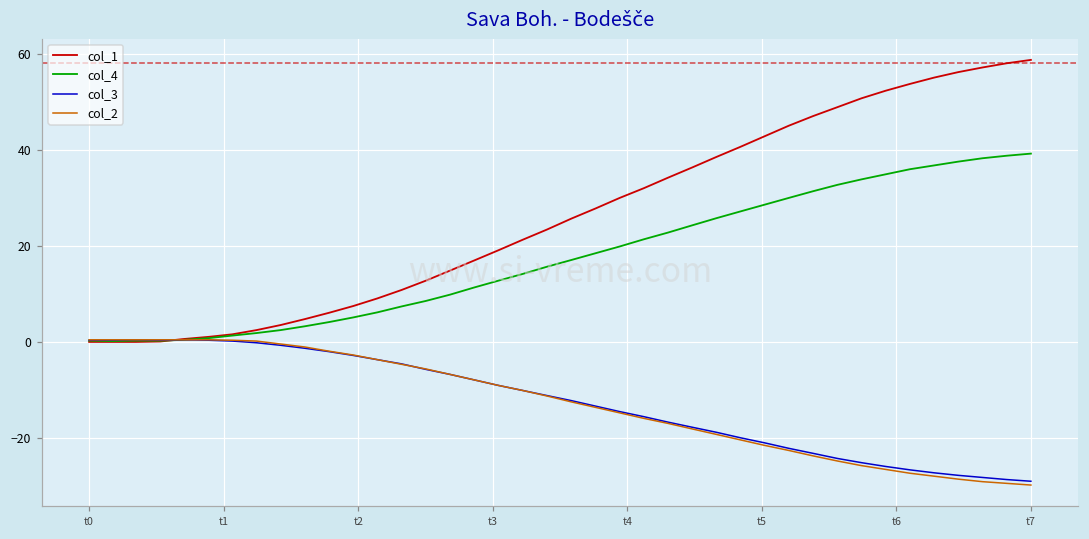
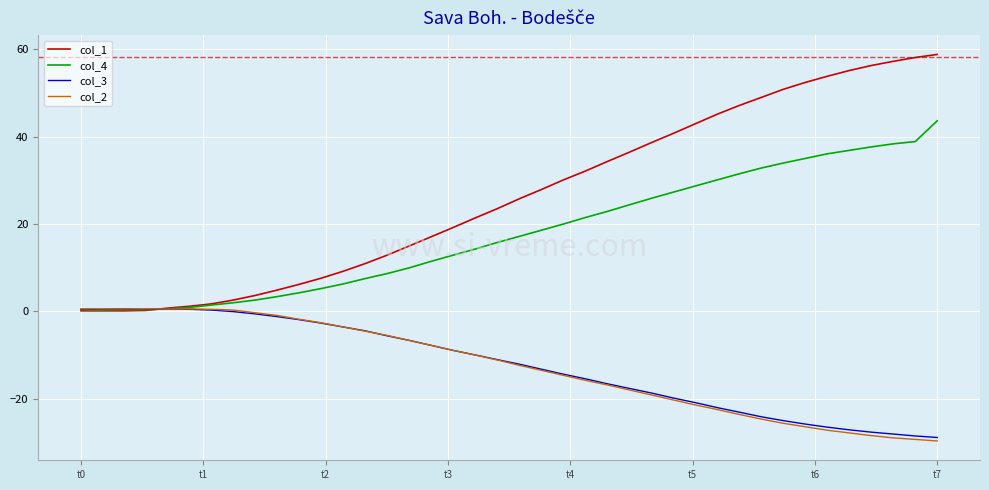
col_4, t7: 39 -> 44
